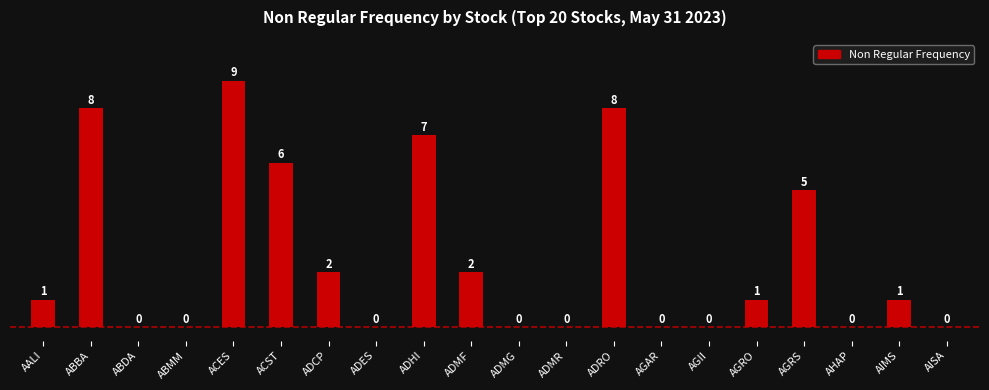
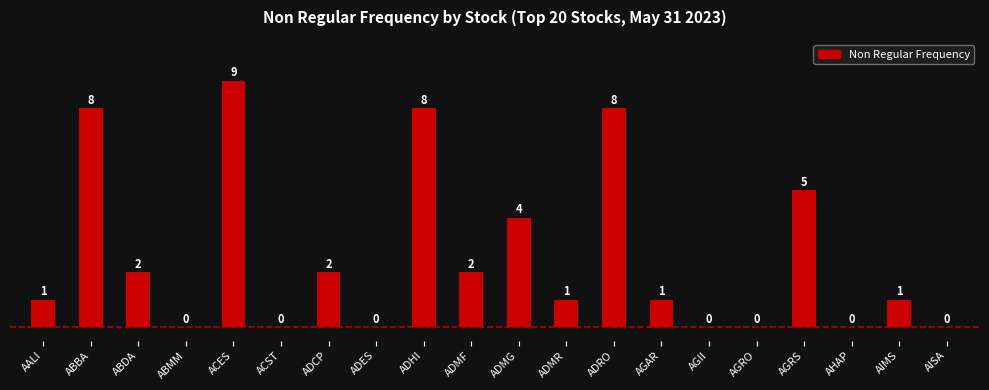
ABDA: 0 -> 2
ACST: 6 -> 0
ADHI: 7 -> 8
ADMG: 0 -> 4
ADMR: 0 -> 1
AGAR: 0 -> 1
AGRO: 1 -> 0
